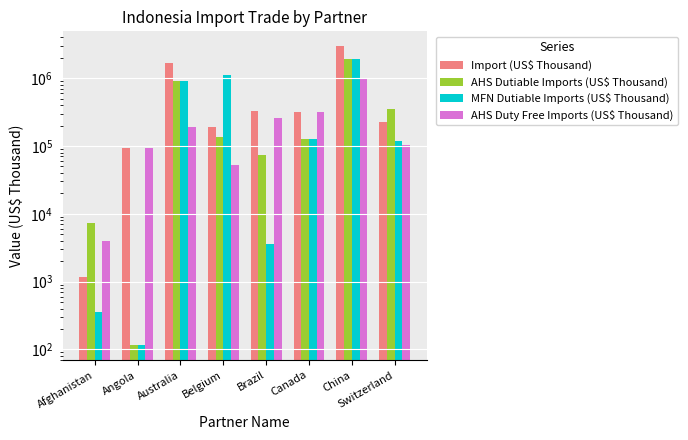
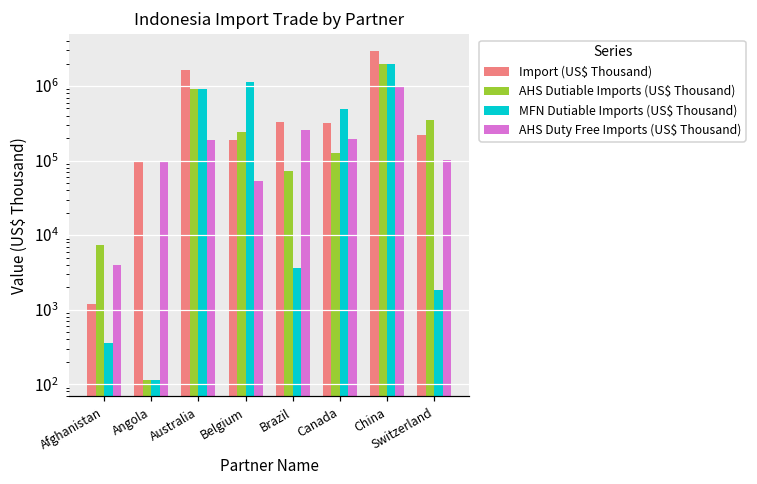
AHS Dutiable Imports (US$ Thousand), Belgium: 140000 -> 240000
MFN Dutiable Imports (US$ Thousand), Canada: 130000 -> 500000
AHS Duty Free Imports (US$ Thousand), Canada: 300000 -> 200000
MFN Dutiable Imports (US$ Thousand), Switzerland: 120000 -> 1800
